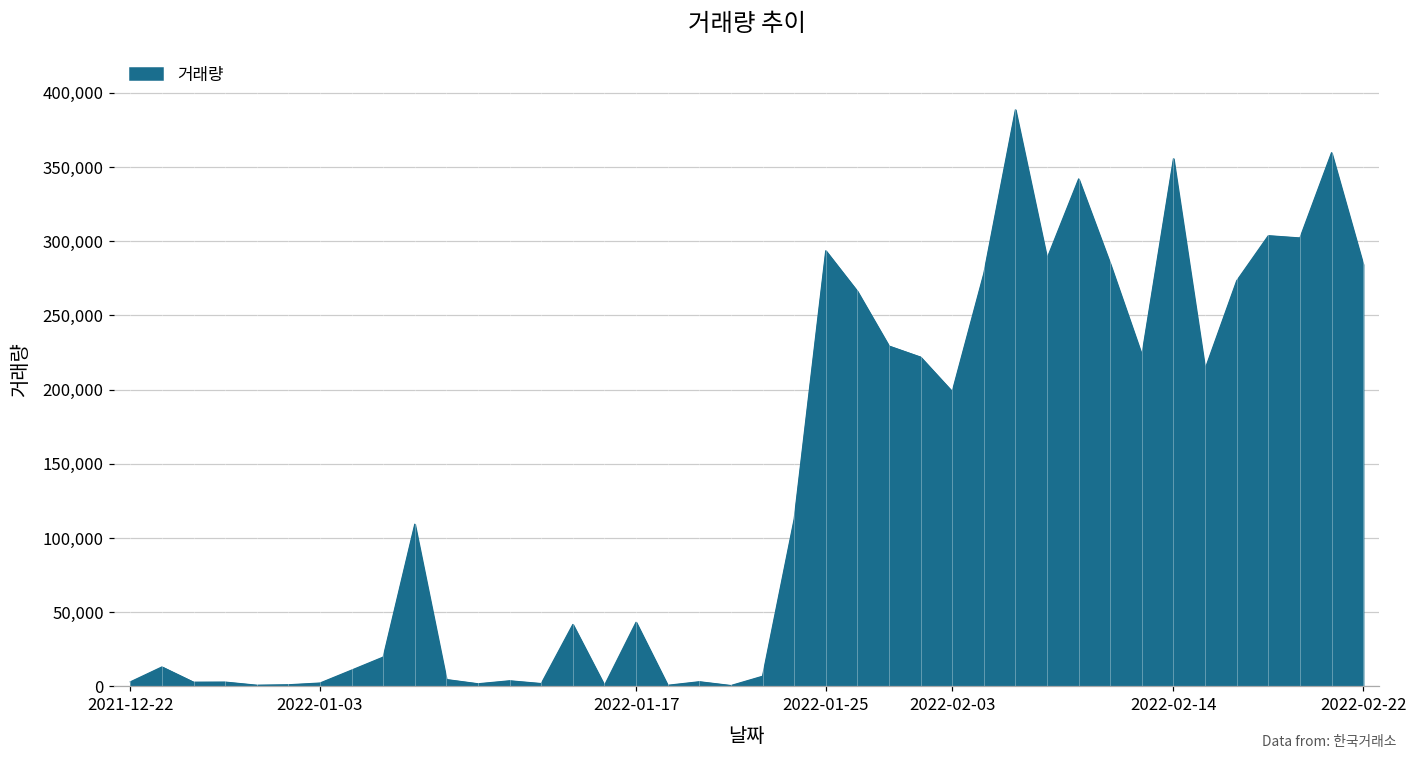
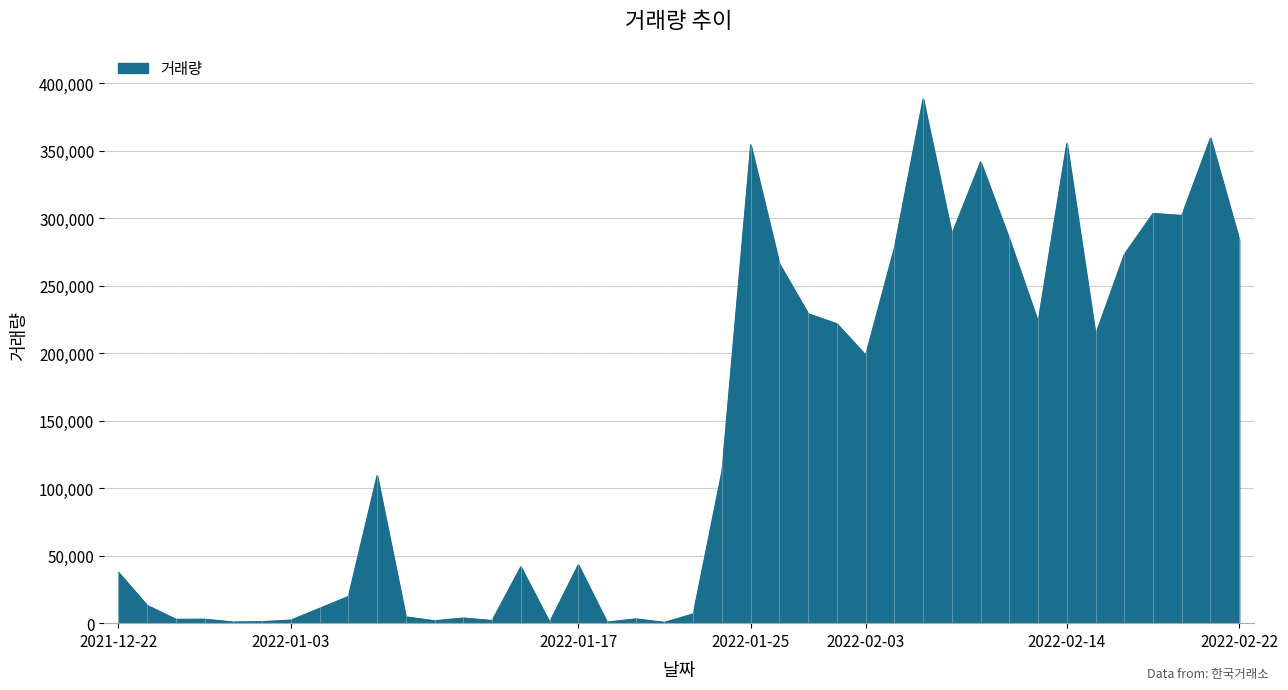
2021-12-22: 3,000 -> 38,000
2022-01-25: 294,000 -> 354,000
